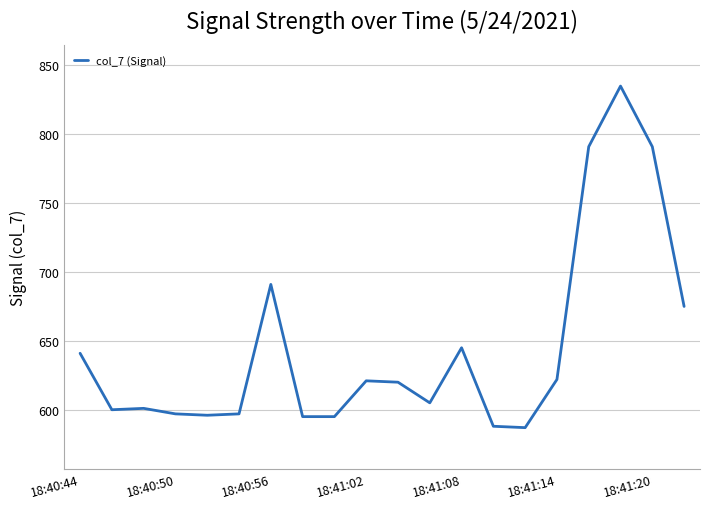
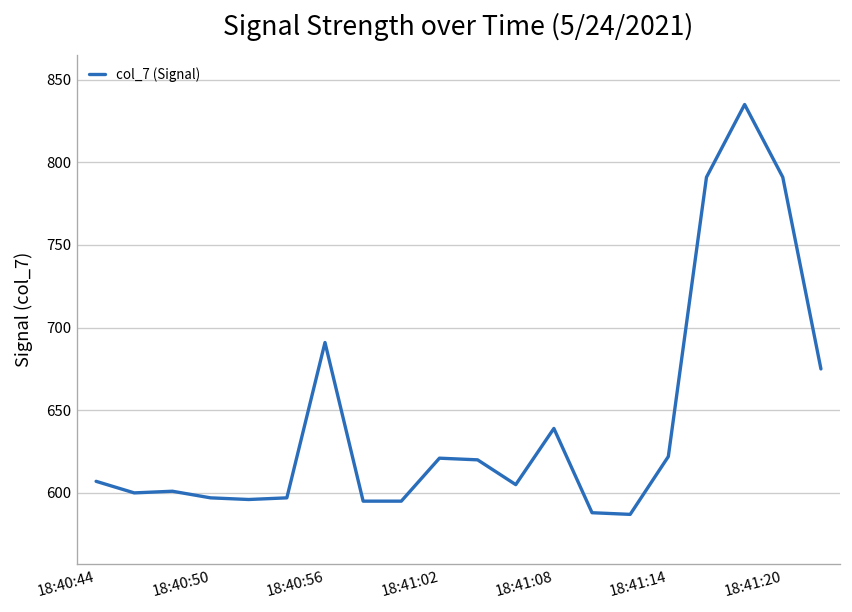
18:40:44: 641 -> 607
18:41:08: 645 -> 639
